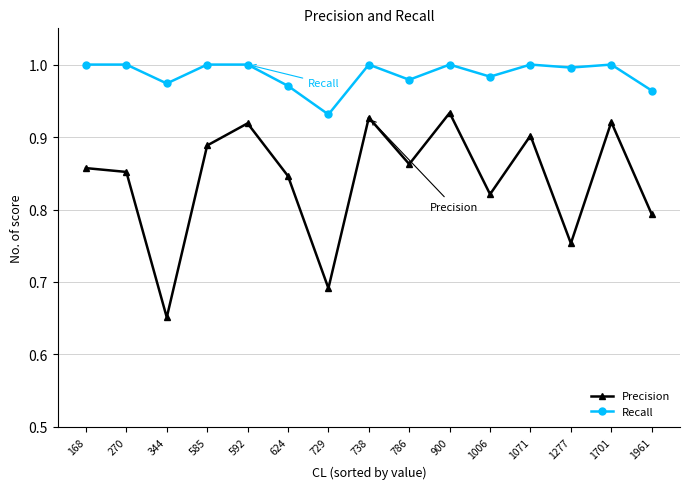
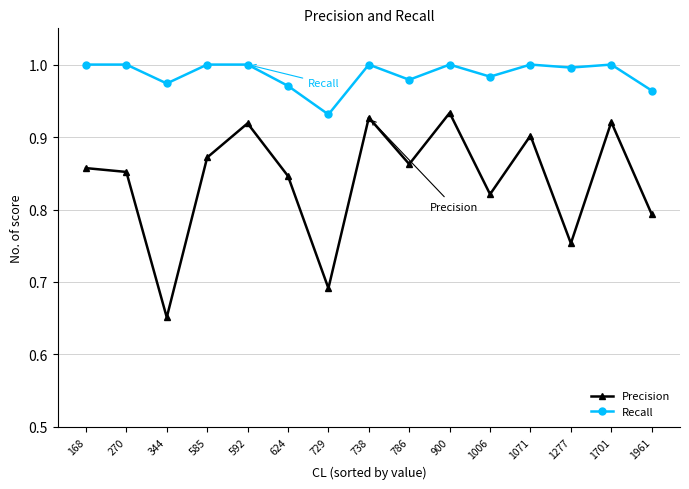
Precision, 585: 0.89 -> 0.87
